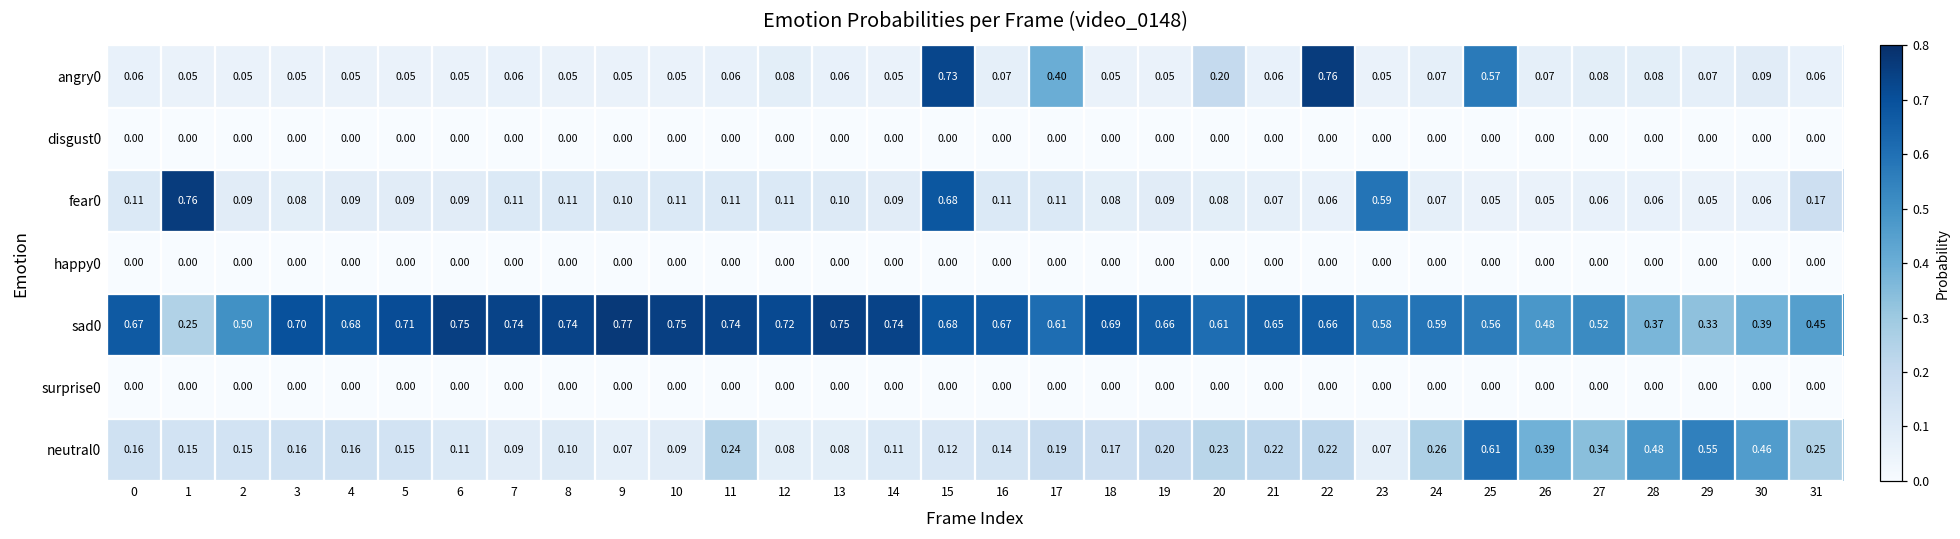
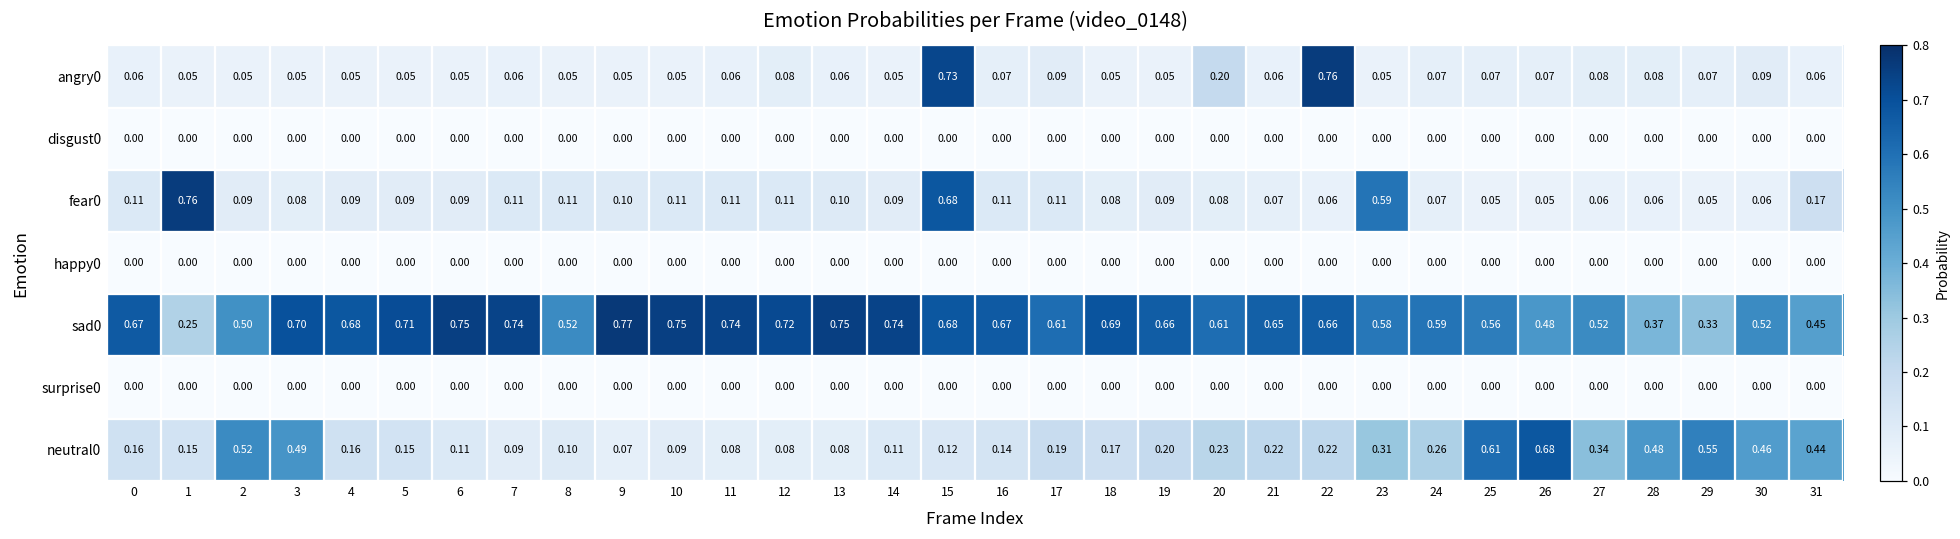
angry0, 17: 0.40 -> 0.09
angry0, 25: 0.57 -> 0.07
sad0, 8: 0.74 -> 0.52
sad0, 30: 0.39 -> 0.52
neutral0, 2: 0.15 -> 0.52
neutral0, 3: 0.16 -> 0.49
neutral0, 11: 0.24 -> 0.08
neutral0, 23: 0.07 -> 0.31
neutral0, 26: 0.39 -> 0.68
neutral0, 31: 0.25 -> 0.44
